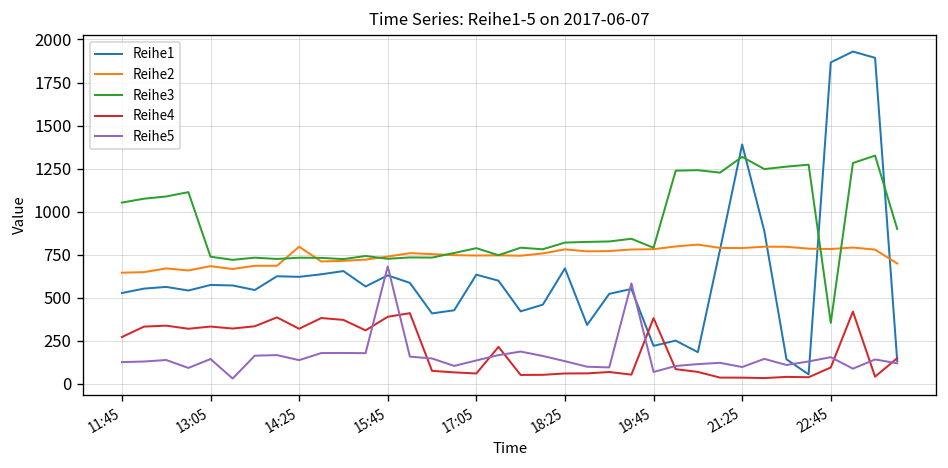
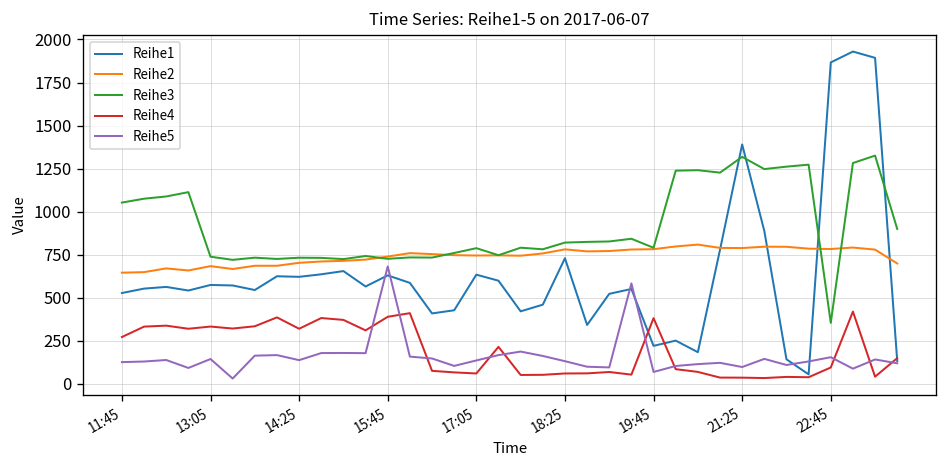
Reihe2, 14:25: 800 -> 700
Reihe1, 18:25: 670 -> 730
